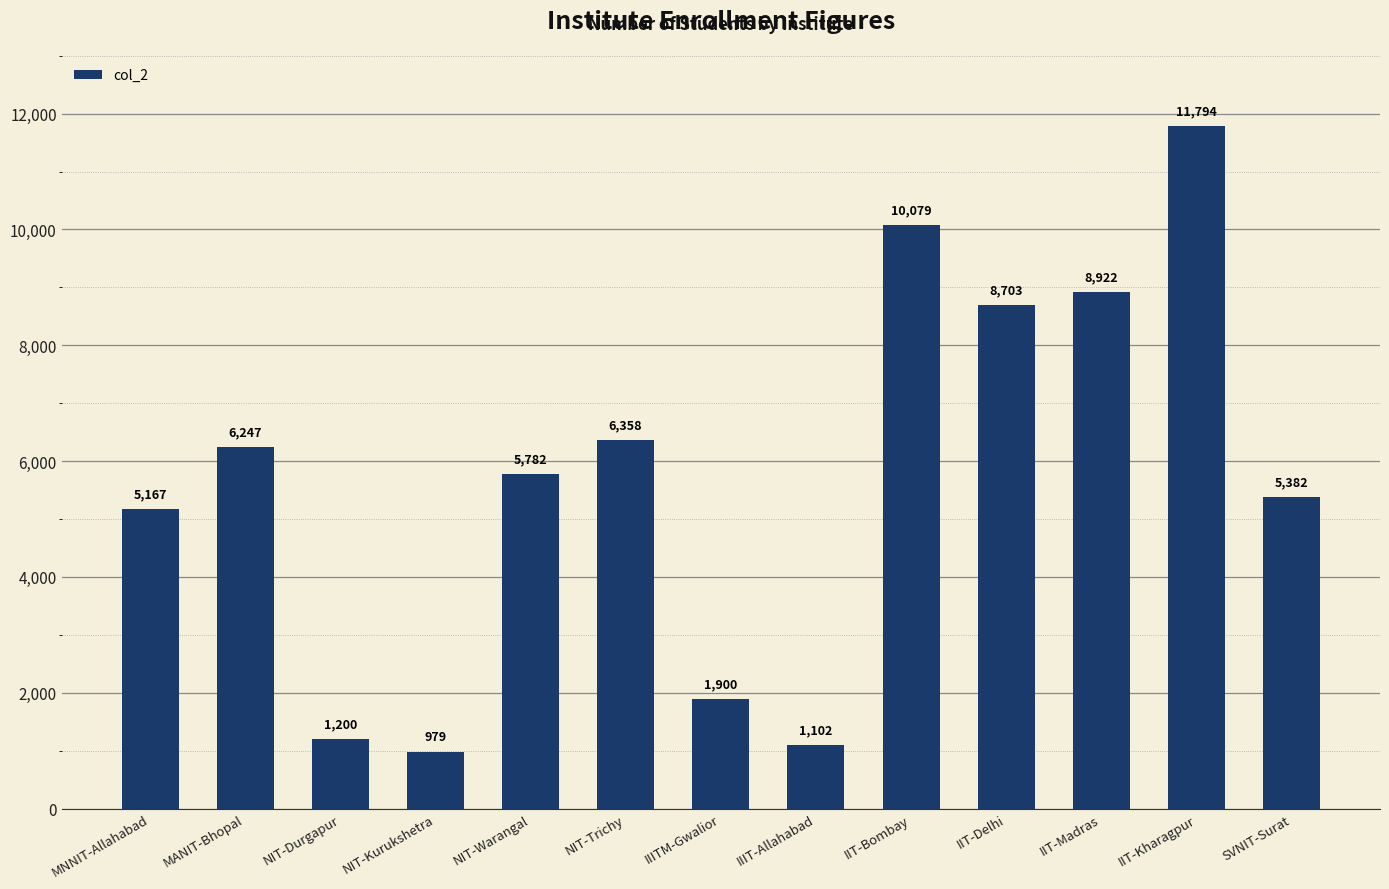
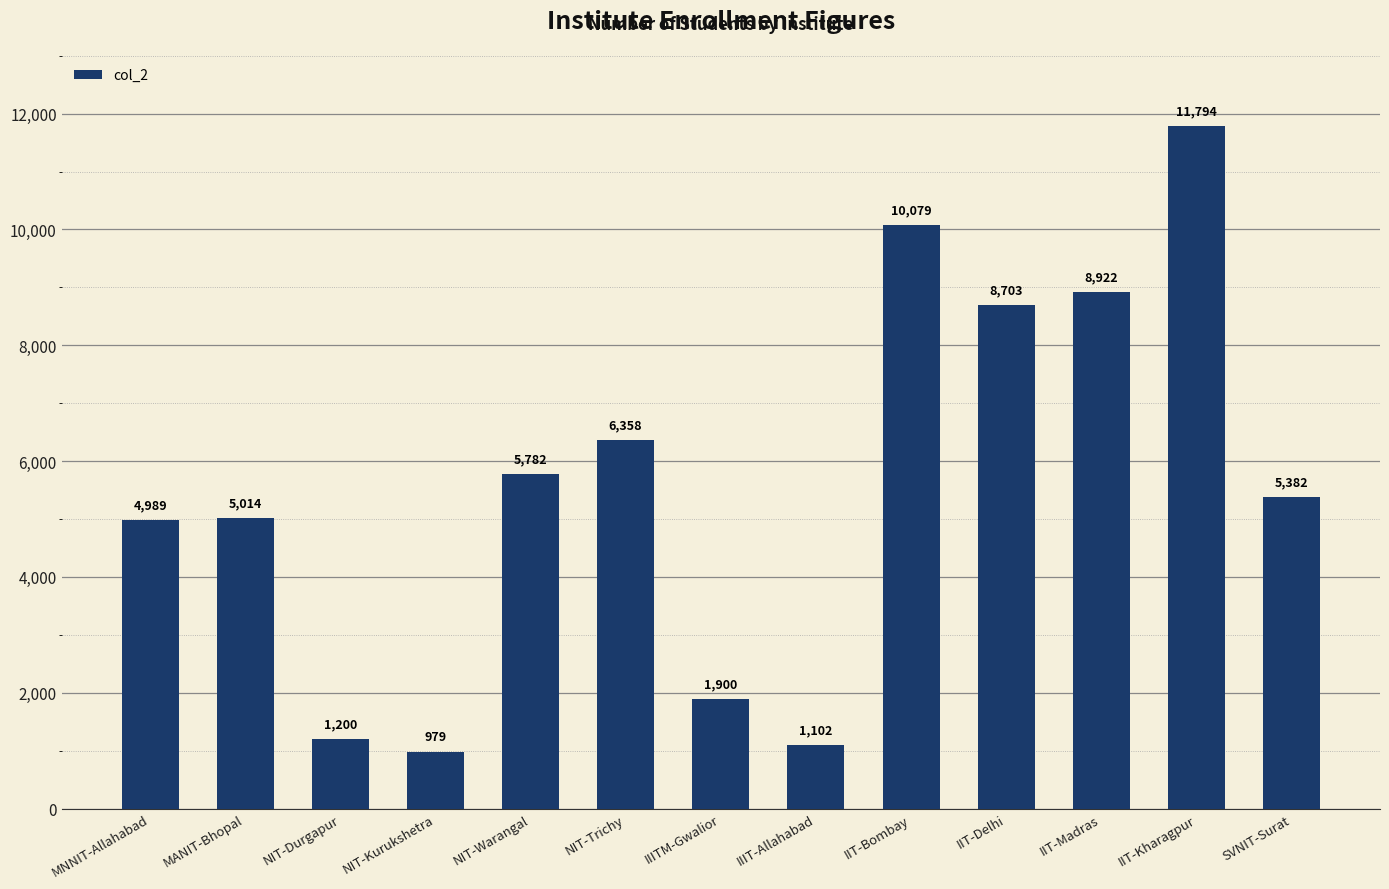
MNNIT-Allahabad: 5,167 -> 4,989
MANIT-Bhopal: 6,247 -> 5,014
